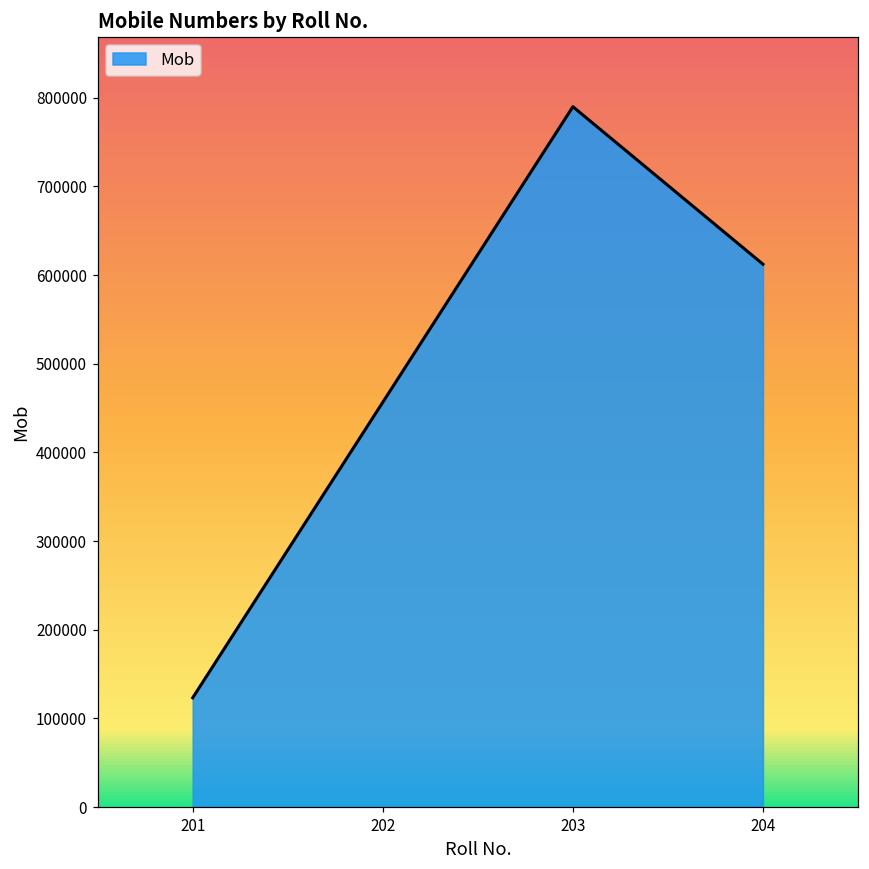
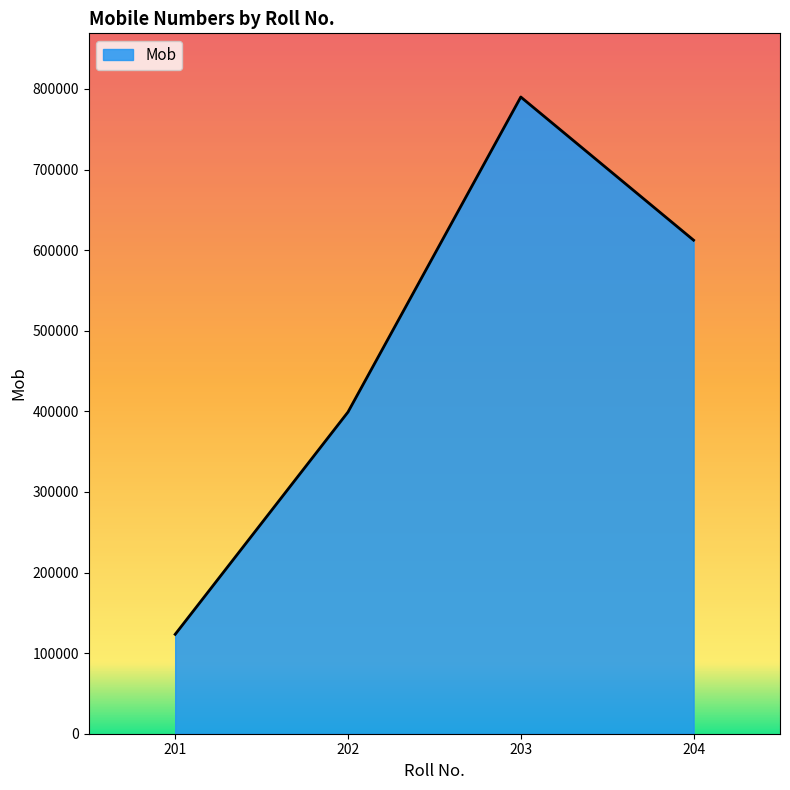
202: 460000 -> 400000
